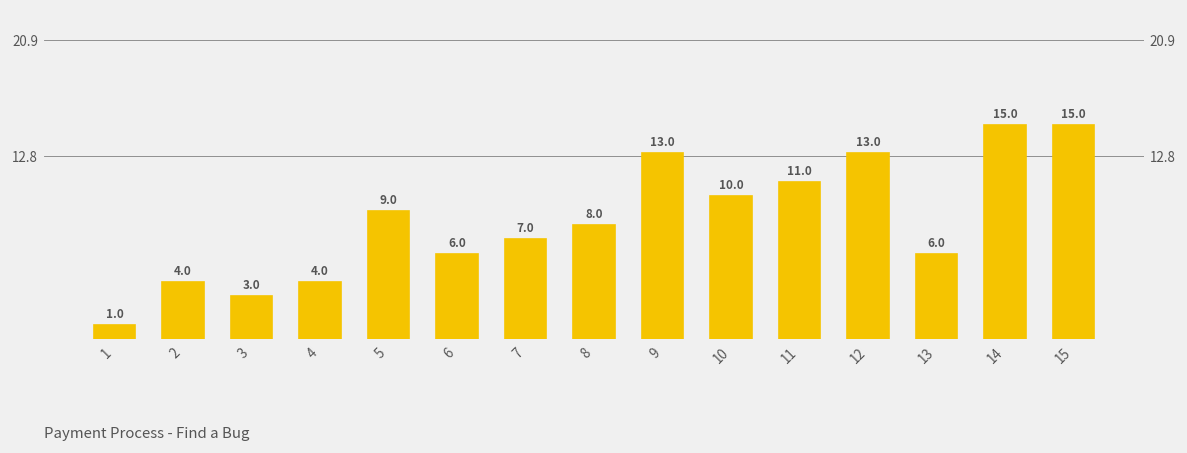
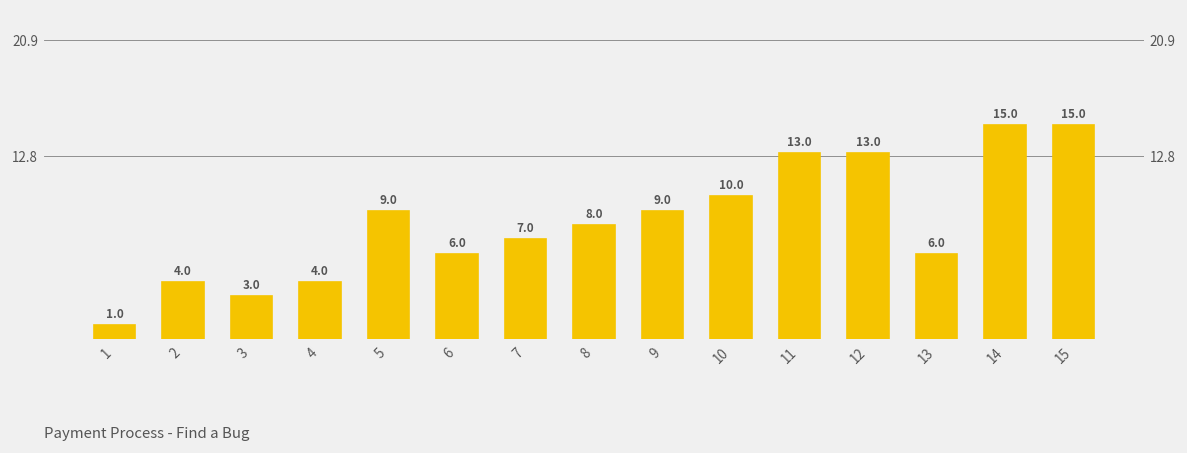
9: 13.0 -> 9.0
11: 11.0 -> 13.0
